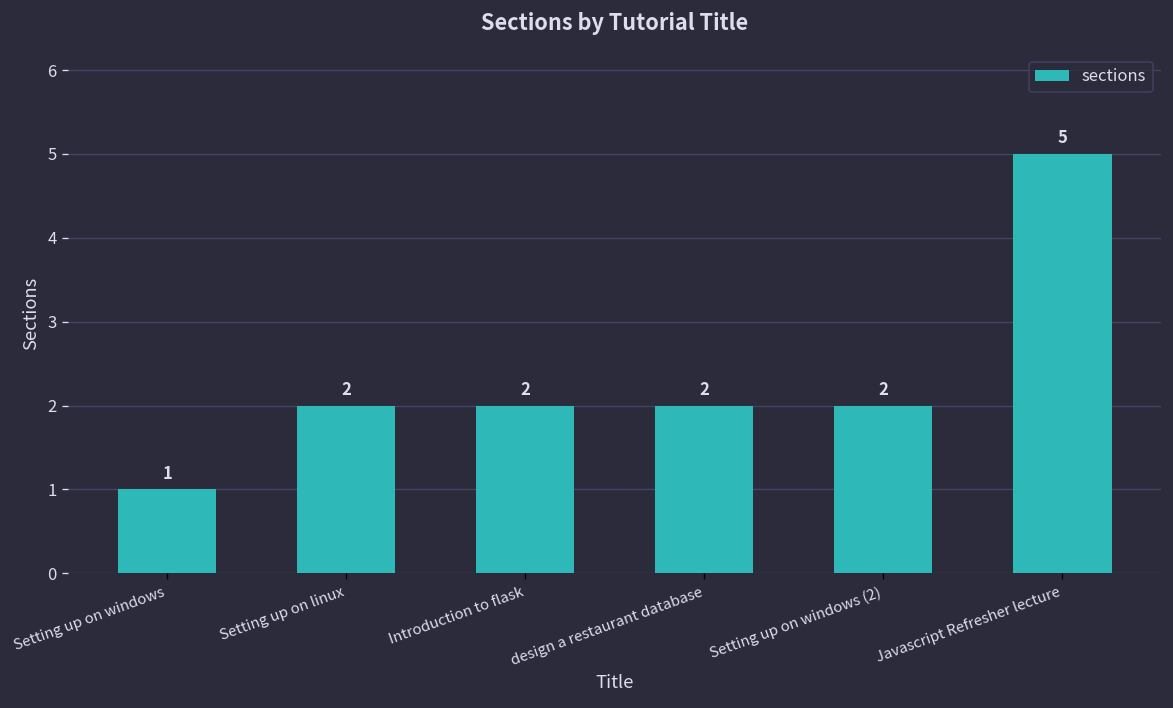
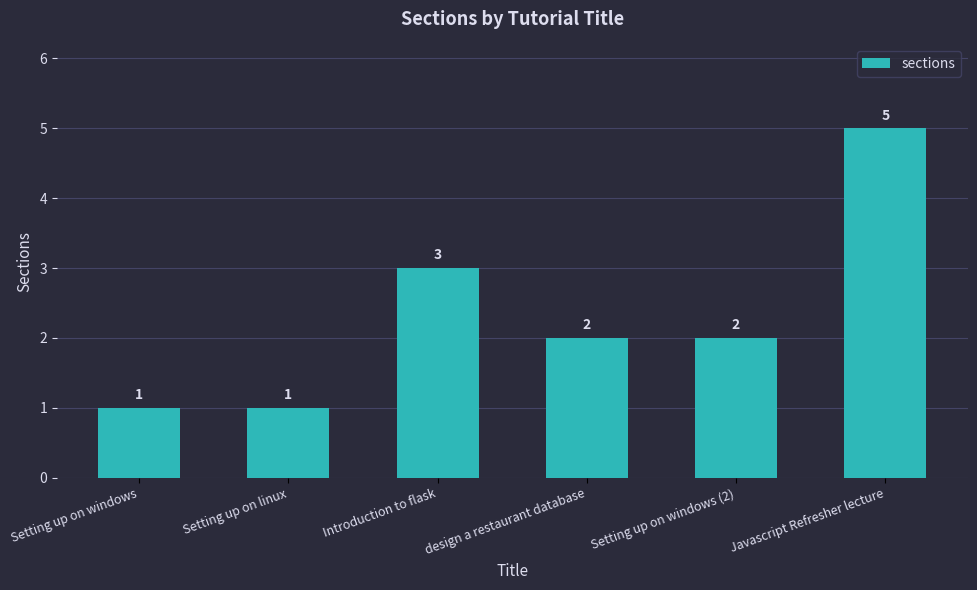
Setting up on linux: 2 -> 1
Introduction to flask: 2 -> 3
